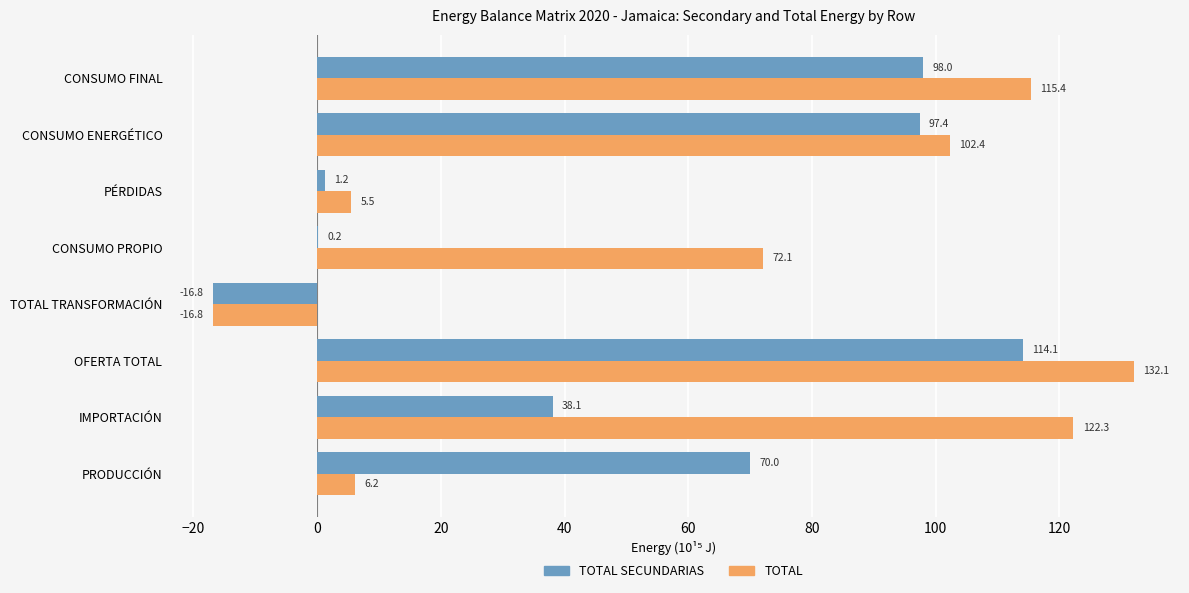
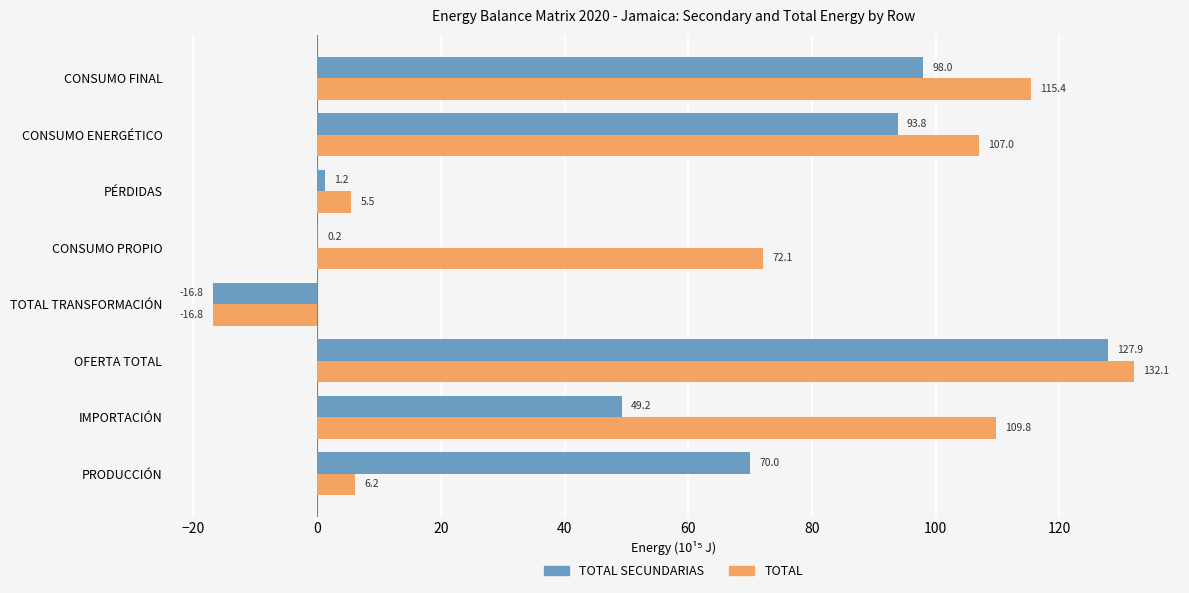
TOTAL SECUNDARIAS, CONSUMO ENERGÉTICO: 97.4 -> 93.8
TOTAL, CONSUMO ENERGÉTICO: 102.4 -> 107.0
TOTAL SECUNDARIAS, OFERTA TOTAL: 114.1 -> 127.9
TOTAL SECUNDARIAS, IMPORTACIÓN: 38.1 -> 49.2
TOTAL, IMPORTACIÓN: 122.3 -> 109.8
